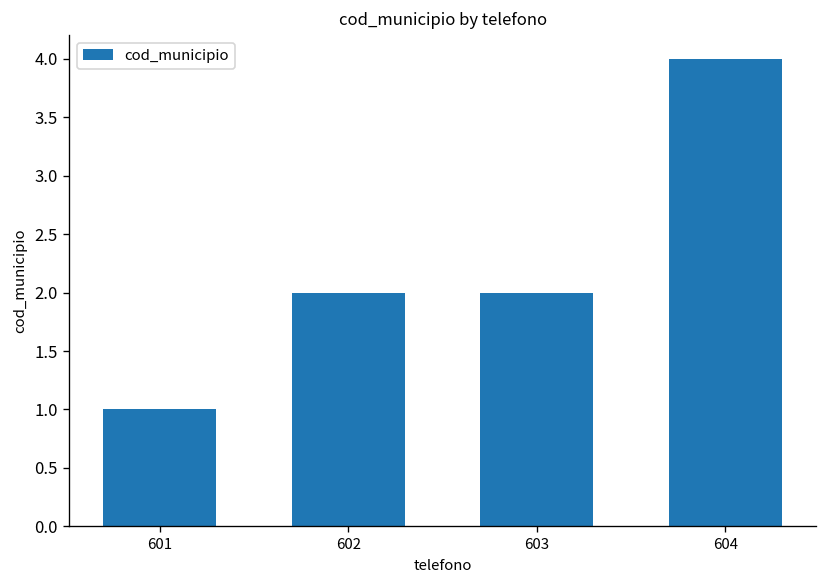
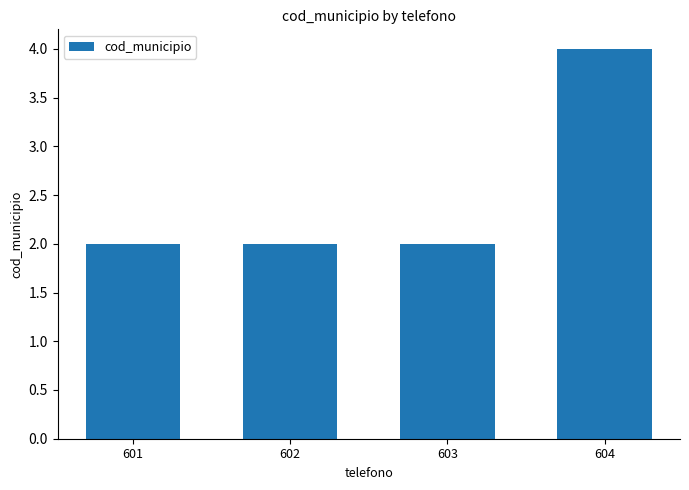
601: 1 -> 2
